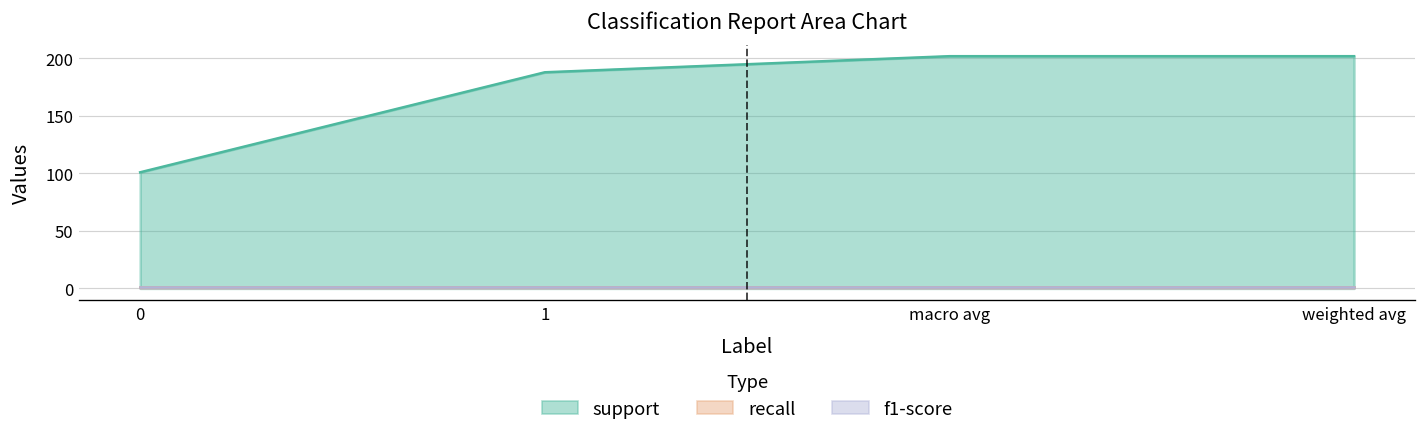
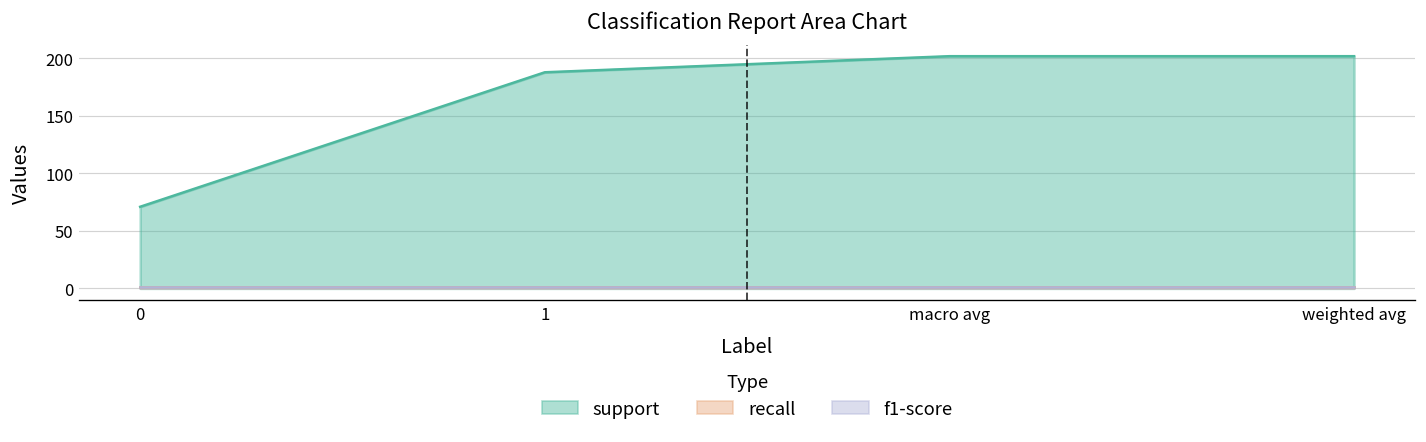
support, 0: 100 -> 70
